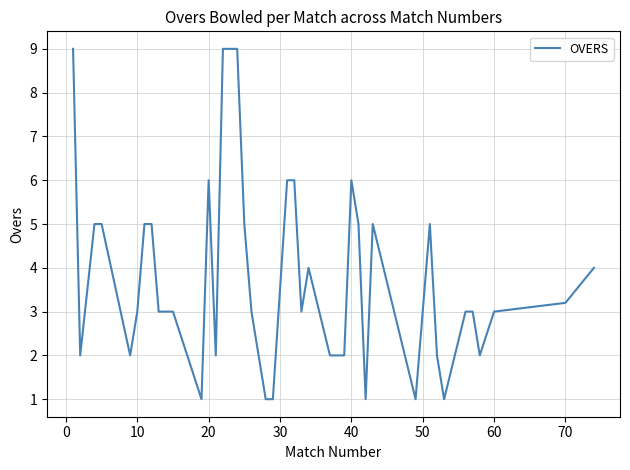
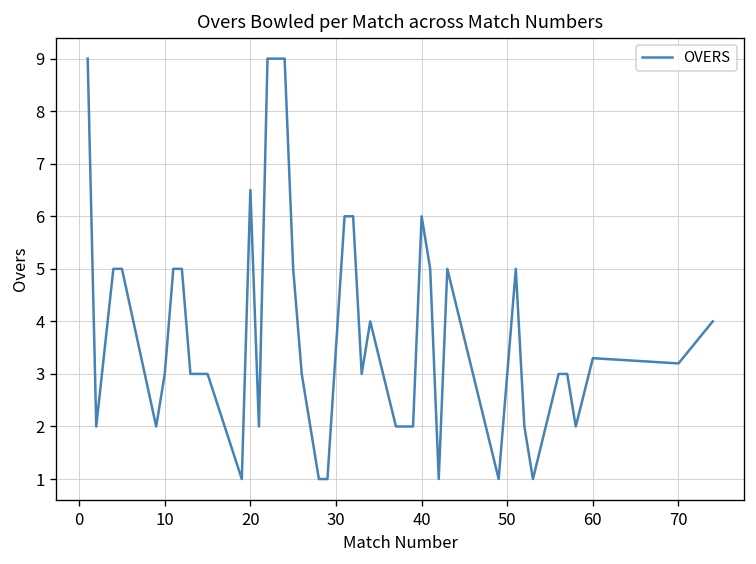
20: 6.0 -> 6.5
60: 3.0 -> 3.3
